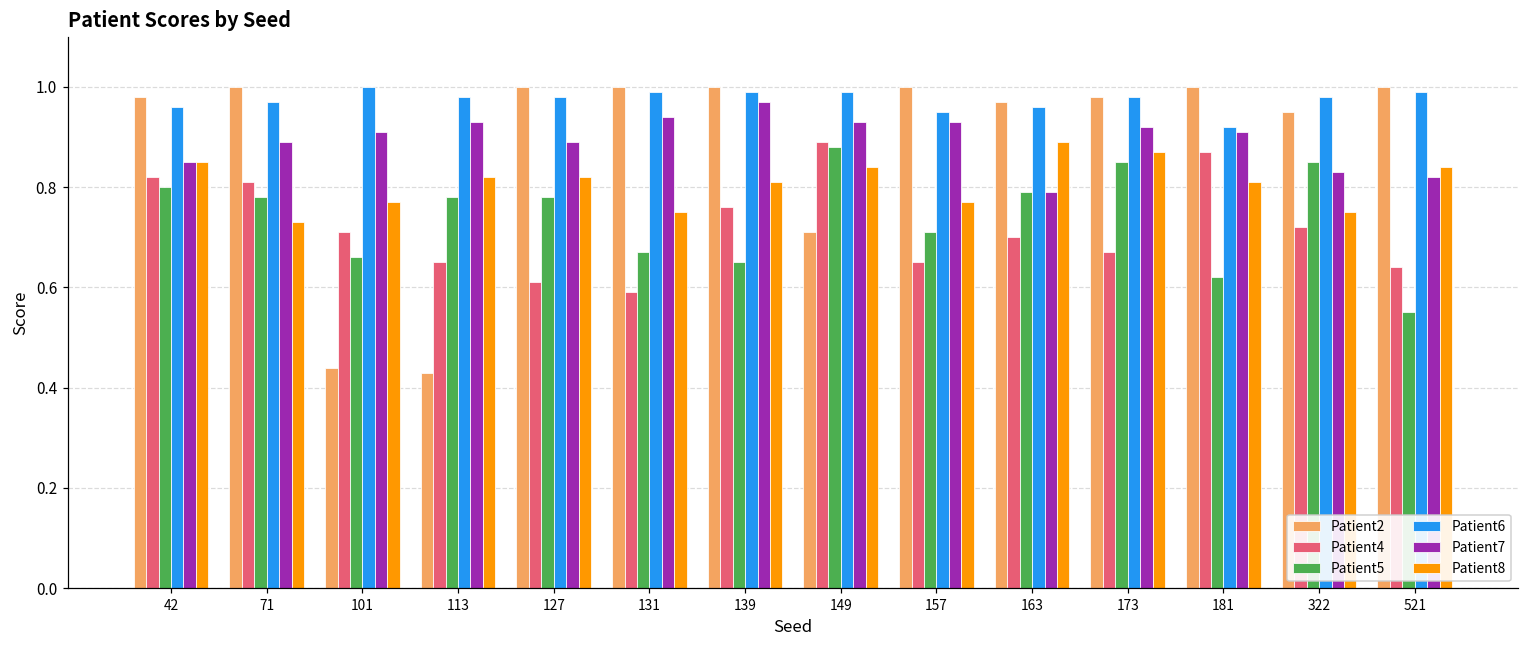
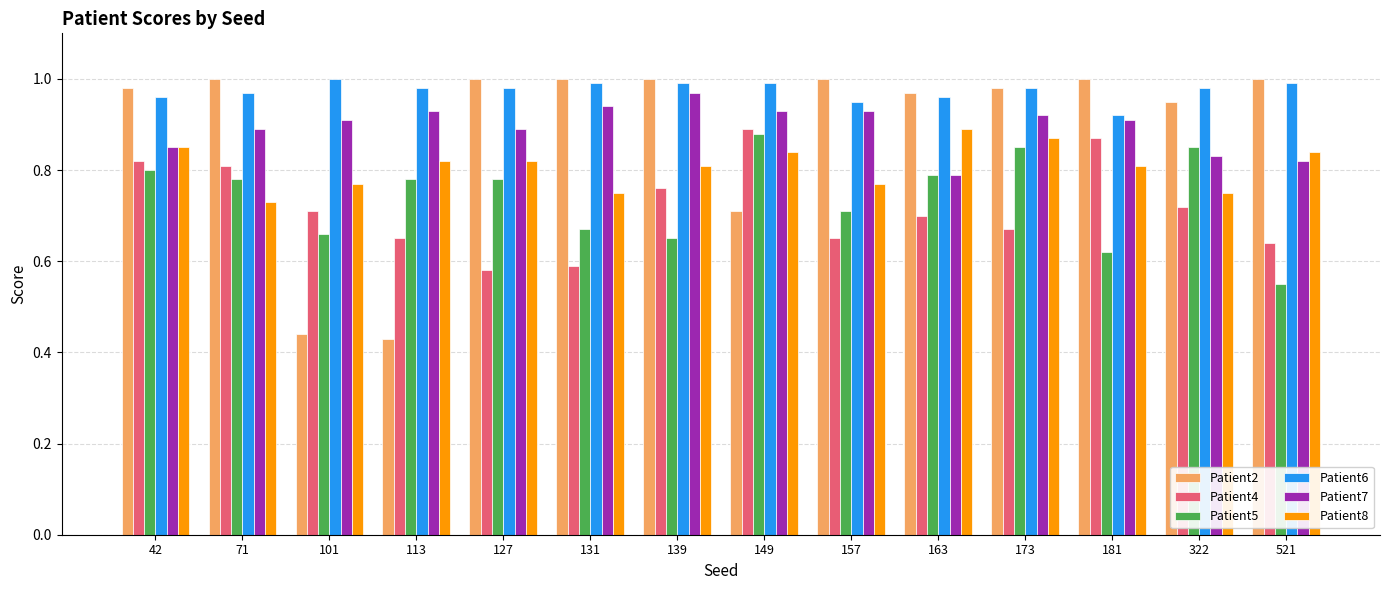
Patient4, 127: 0.61 -> 0.58
